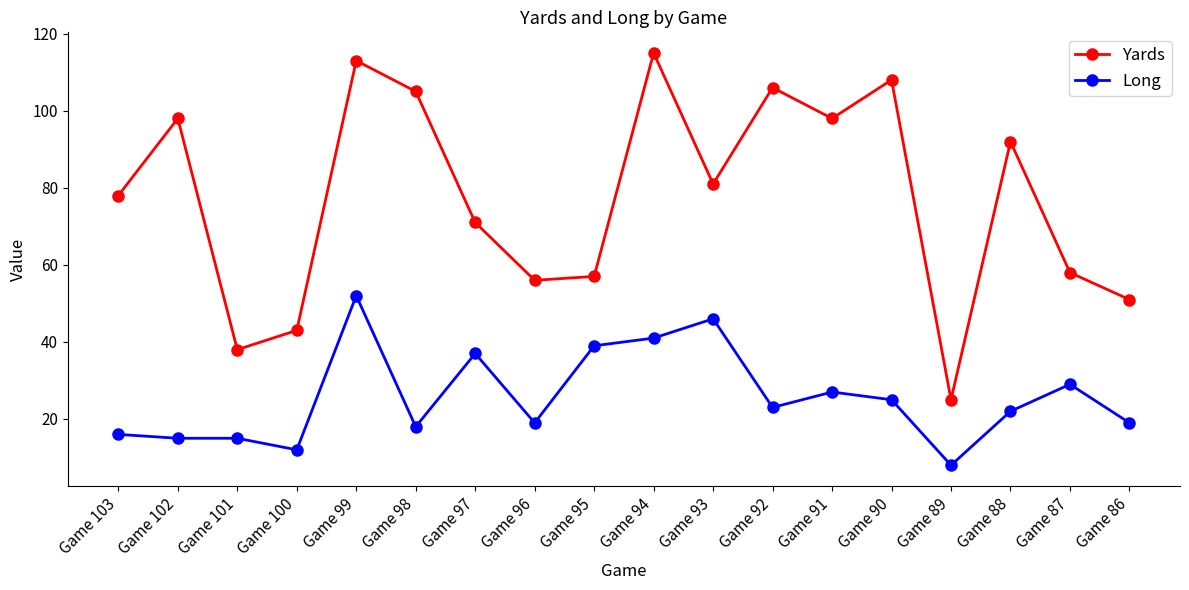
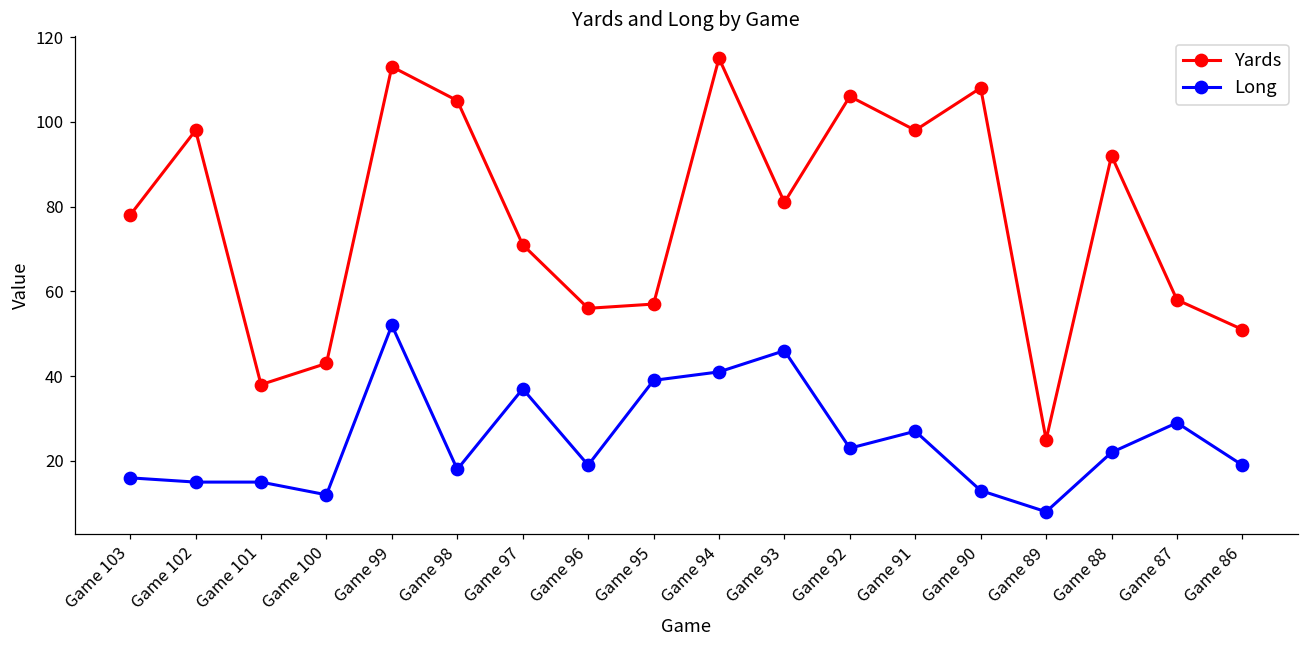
Long, Game 90: 25 -> 13
